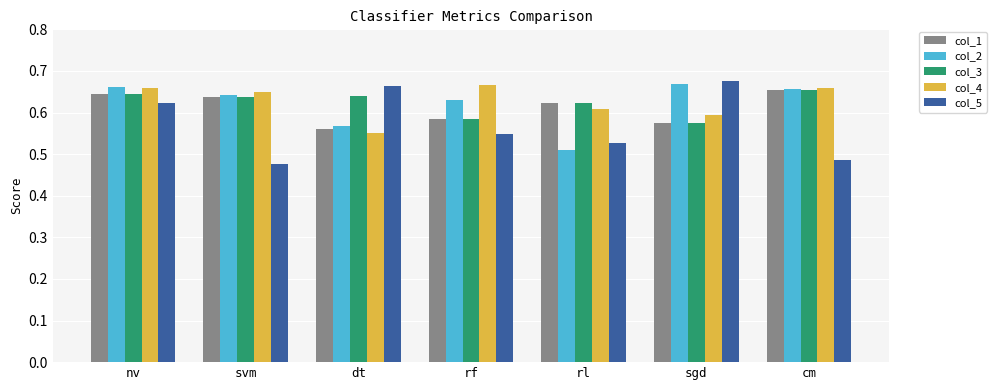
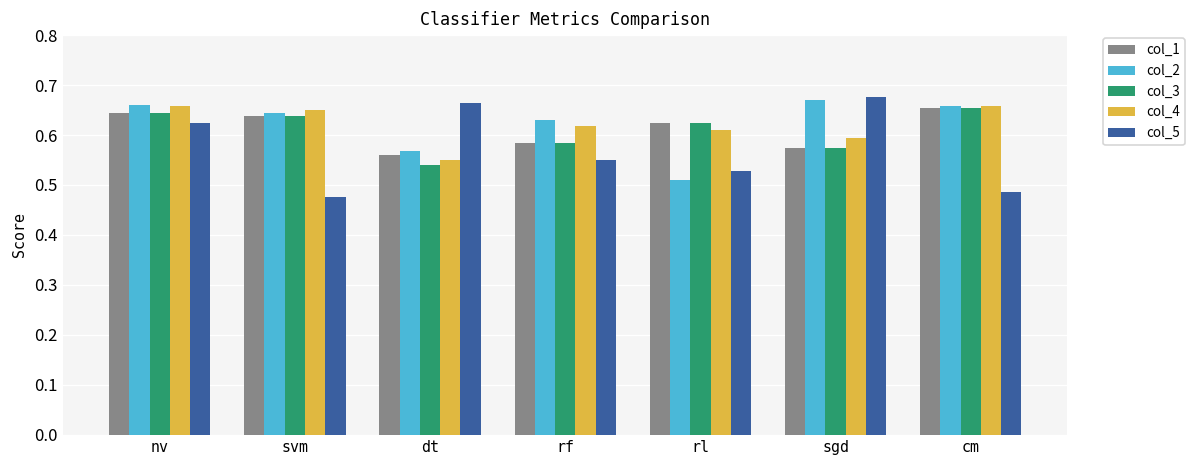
col_3, dt: 0.64 -> 0.54
col_4, rf: 0.67 -> 0.62
